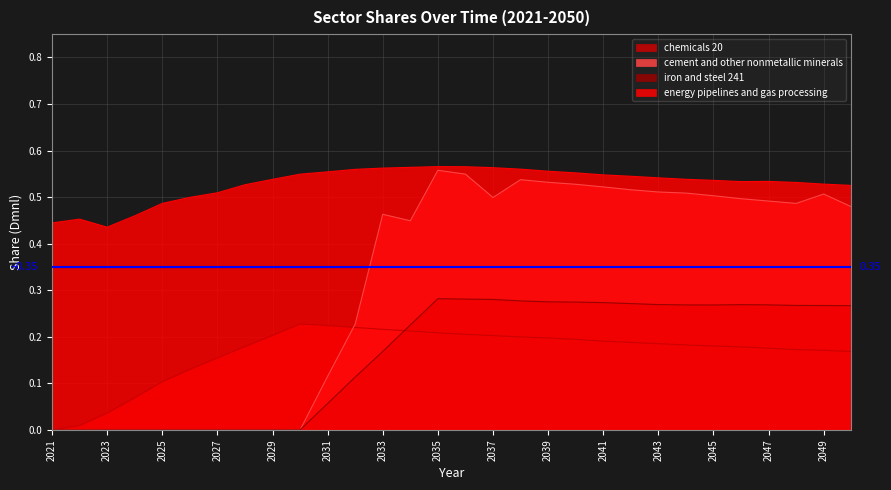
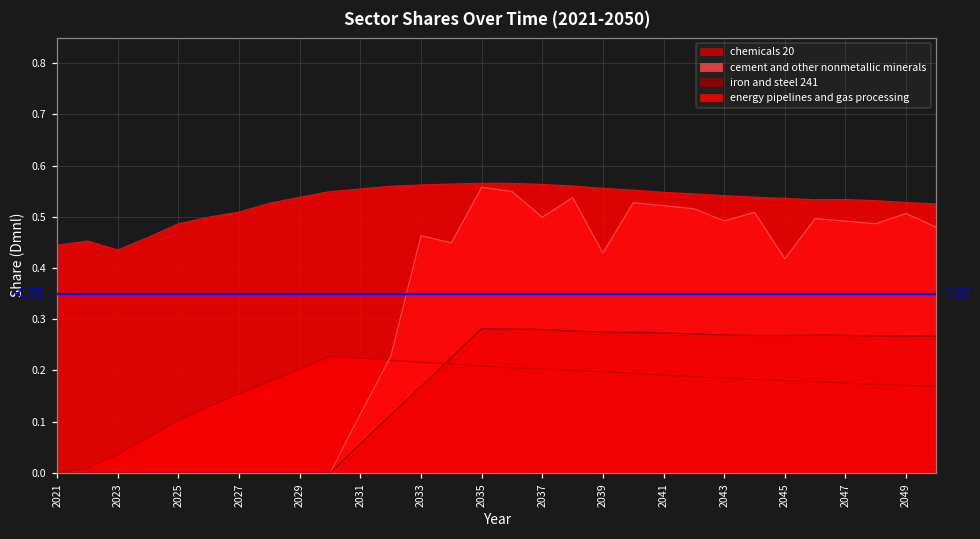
cement and other nonmetallic minerals, 2039: 0.53 -> 0.43
cement and other nonmetallic minerals, 2043: 0.51 -> 0.49
cement and other nonmetallic minerals, 2045: 0.50 -> 0.42
